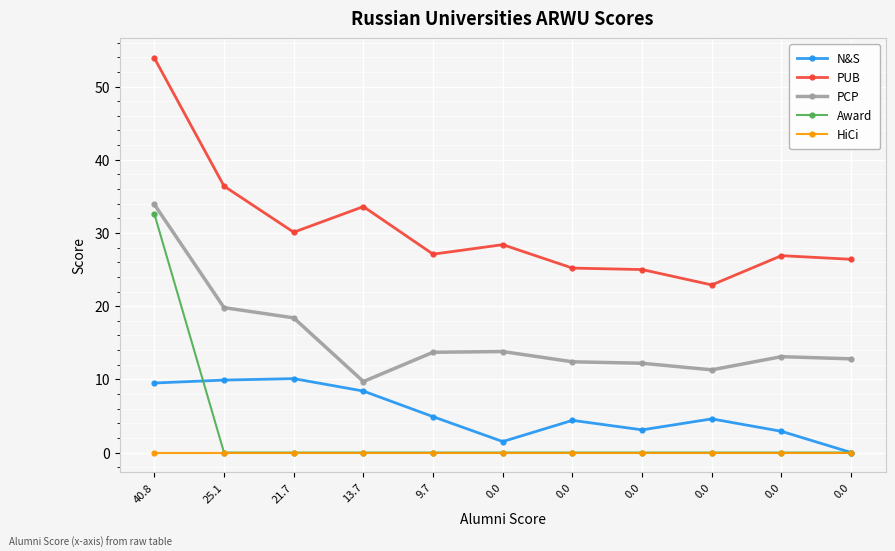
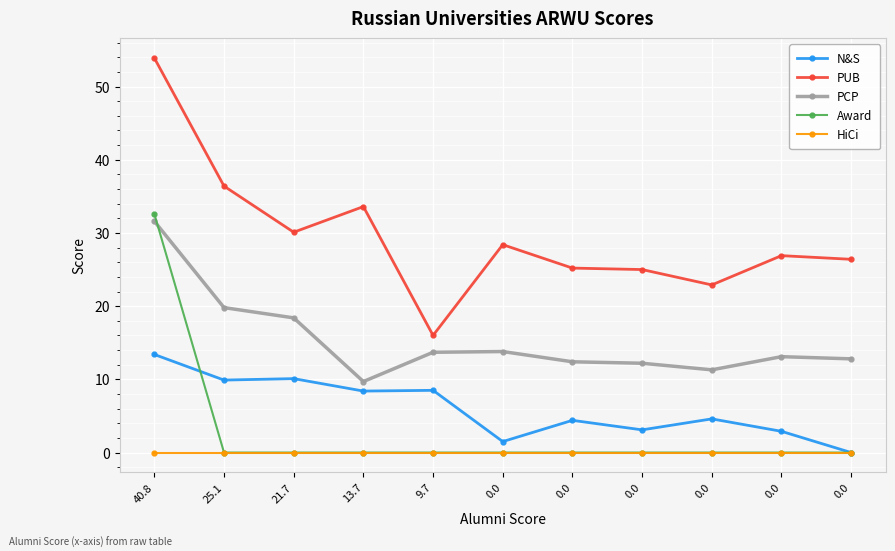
N&S, 40.8: 10 -> 13
PCP, 40.8: 34 -> 32
N&S, 9.7: 5 -> 9
PUB, 9.7: 27 -> 16
